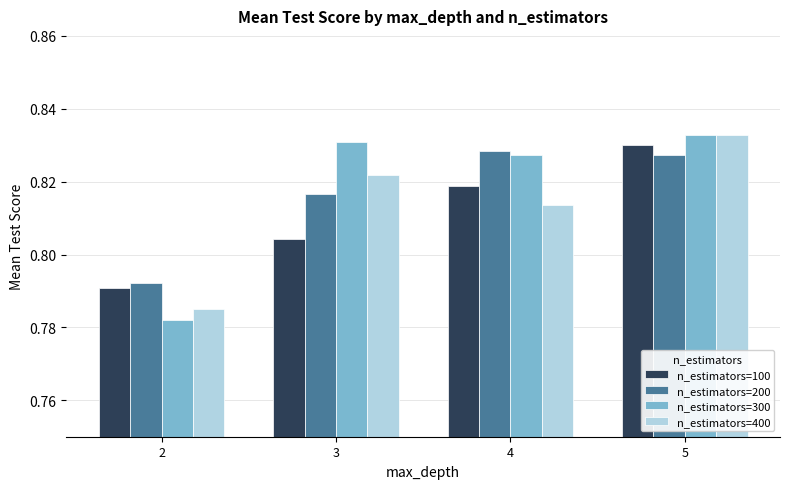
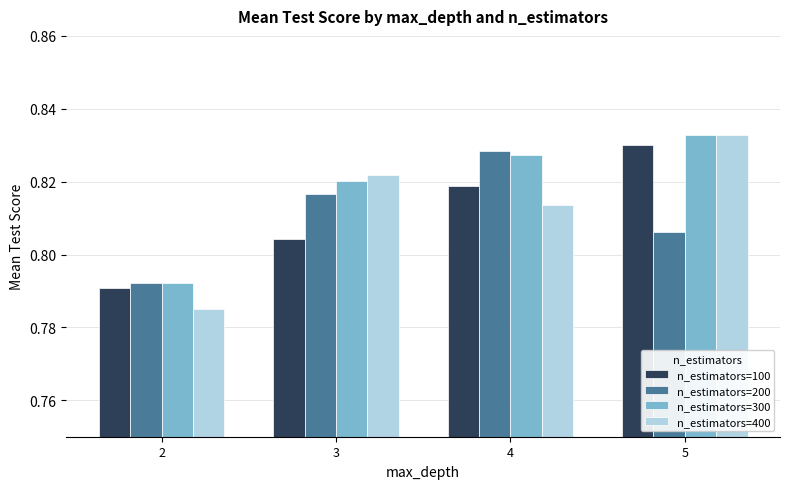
n_estimators=300, 2: 0.782 -> 0.792
n_estimators=300, 3: 0.831 -> 0.820
n_estimators=200, 5: 0.827 -> 0.806
